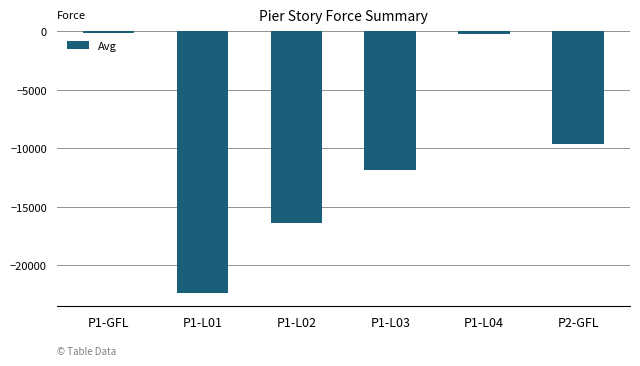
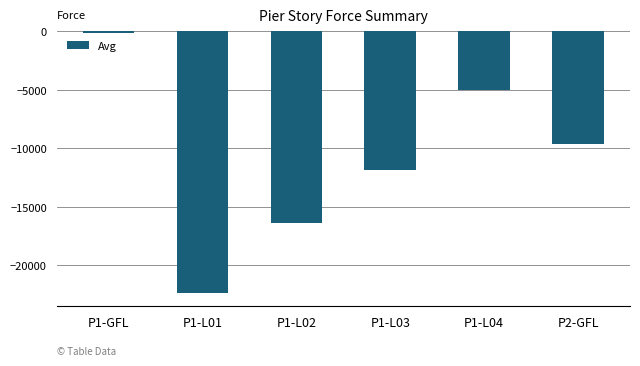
P1-L04: -200 -> -5000
